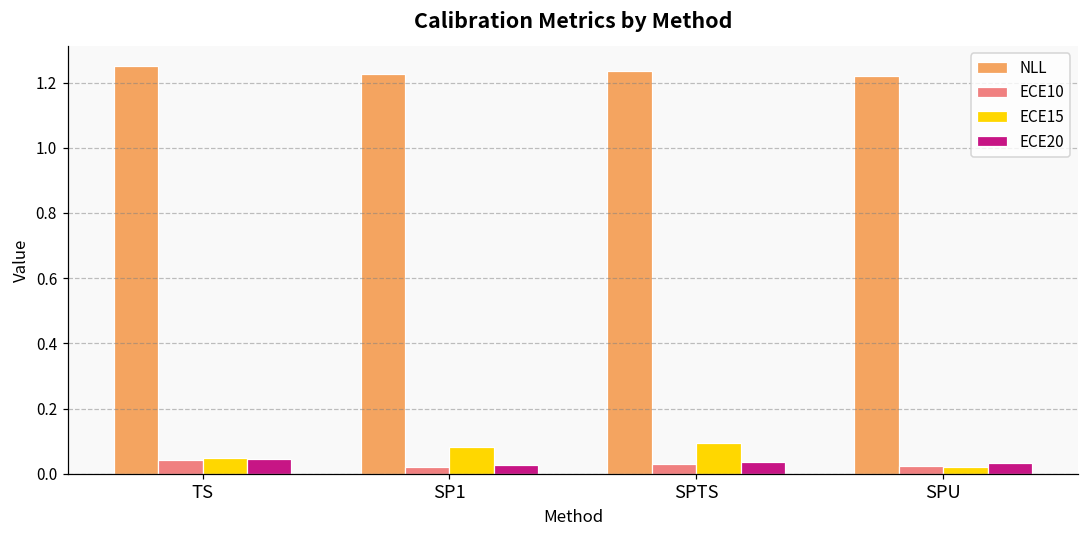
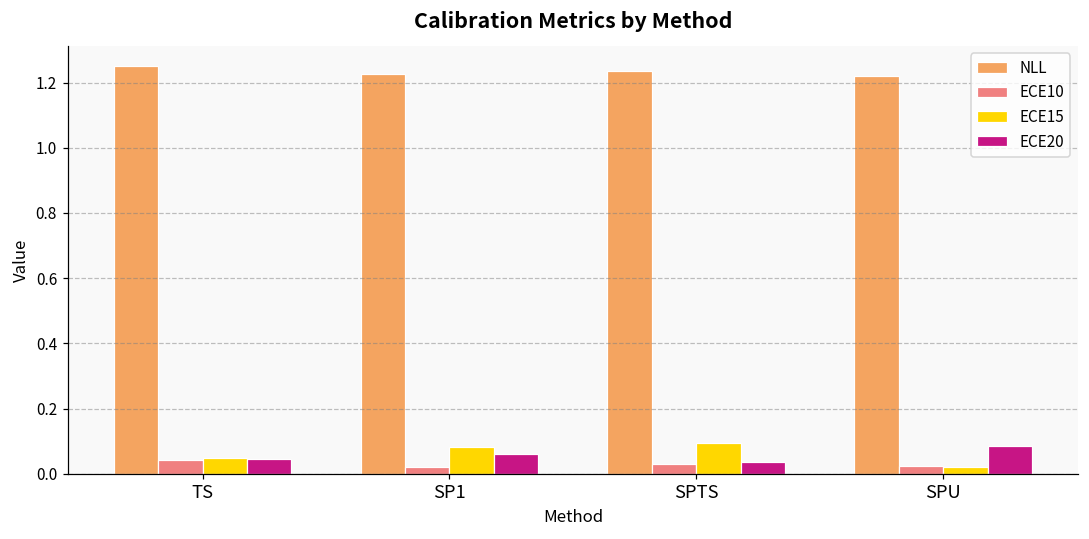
ECE20, SP1: 0.03 -> 0.06
ECE20, SPU: 0.03 -> 0.08
